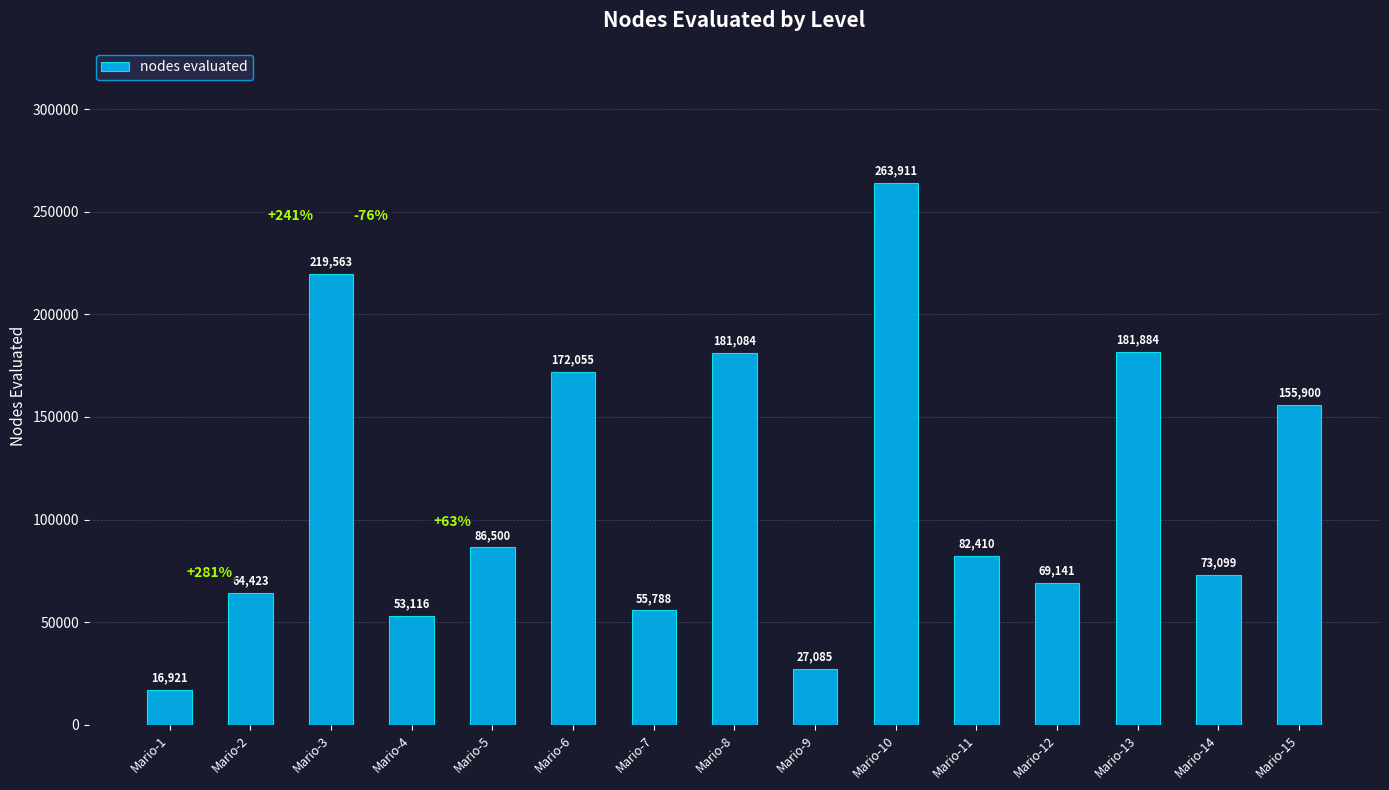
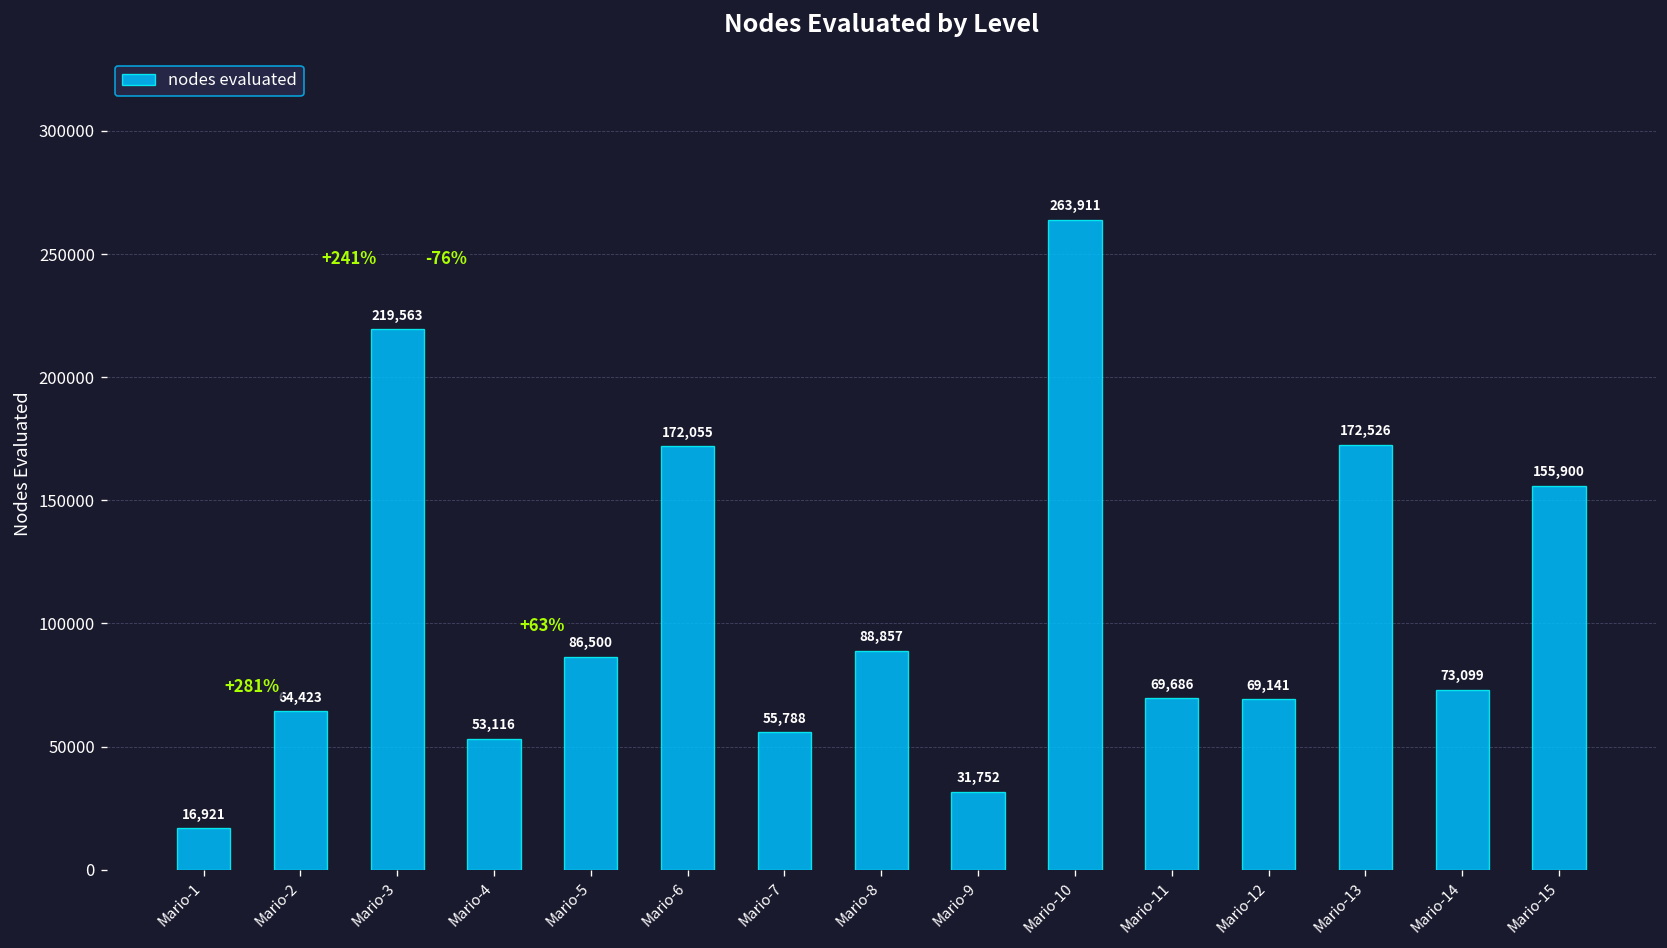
Mario-8: 181,084 -> 88,857
Mario-9: 27,085 -> 31,752
Mario-11: 82,410 -> 69,686
Mario-13: 181,884 -> 172,526
